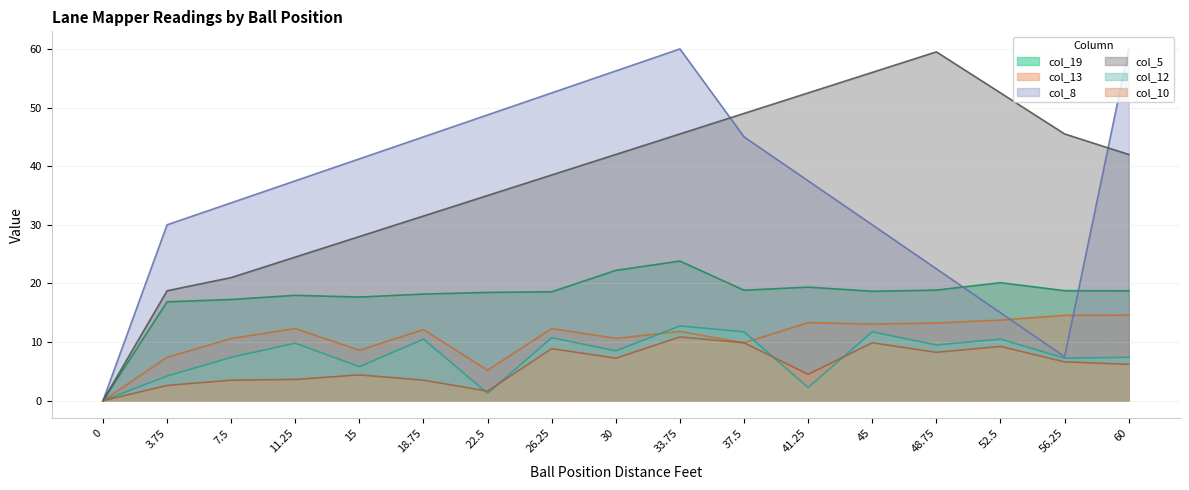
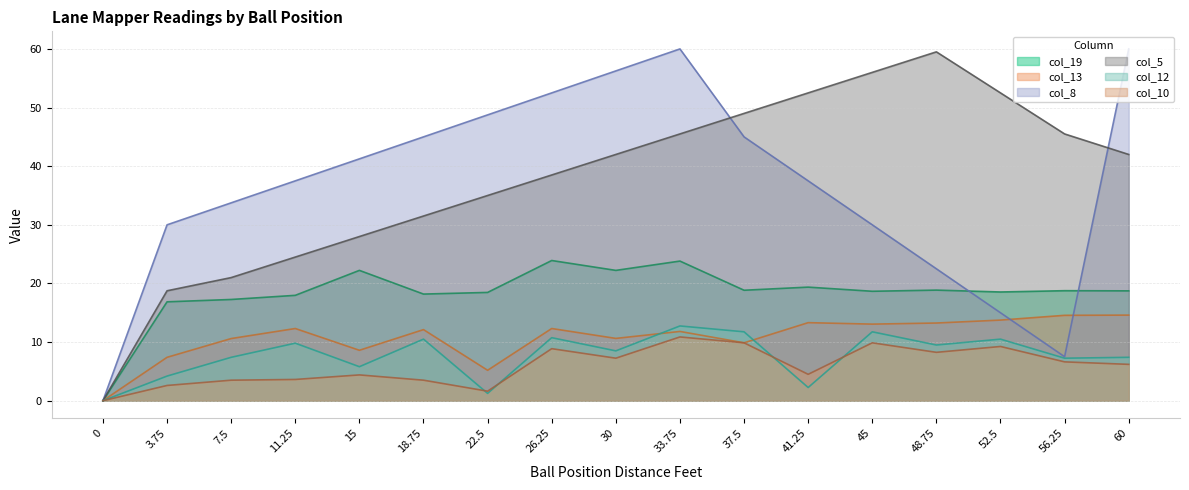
col_19, 15: 18 -> 22
col_19, 26.25: 19 -> 24
col_19, 52.5: 20 -> 19
